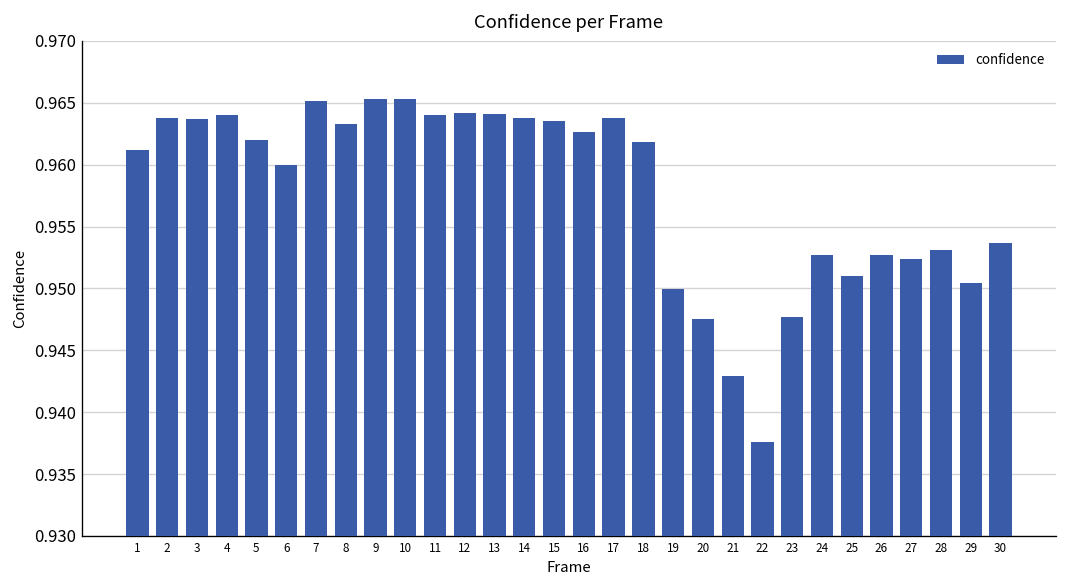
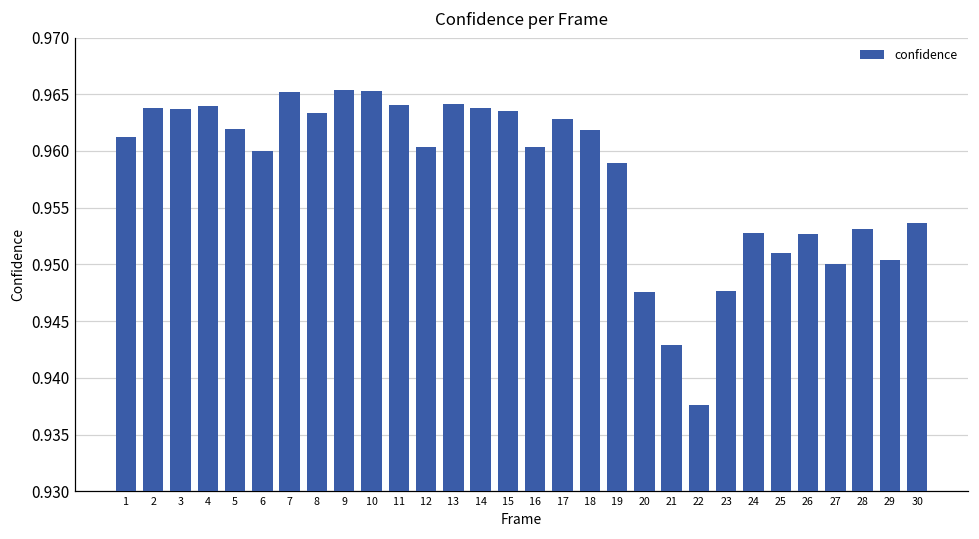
12: 0.9642 -> 0.9603
16: 0.9626 -> 0.9604
17: 0.9638 -> 0.9628
19: 0.9500 -> 0.9589
27: 0.9524 -> 0.9500
